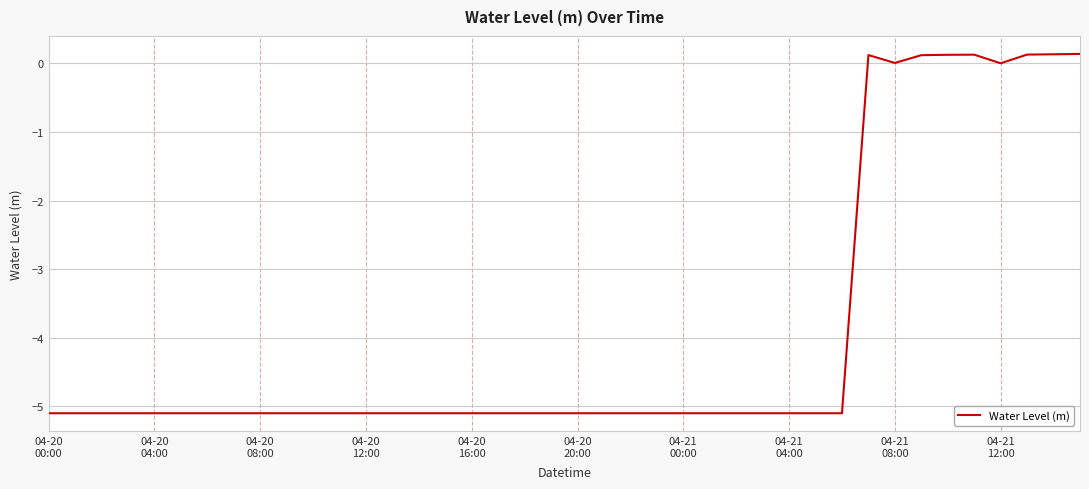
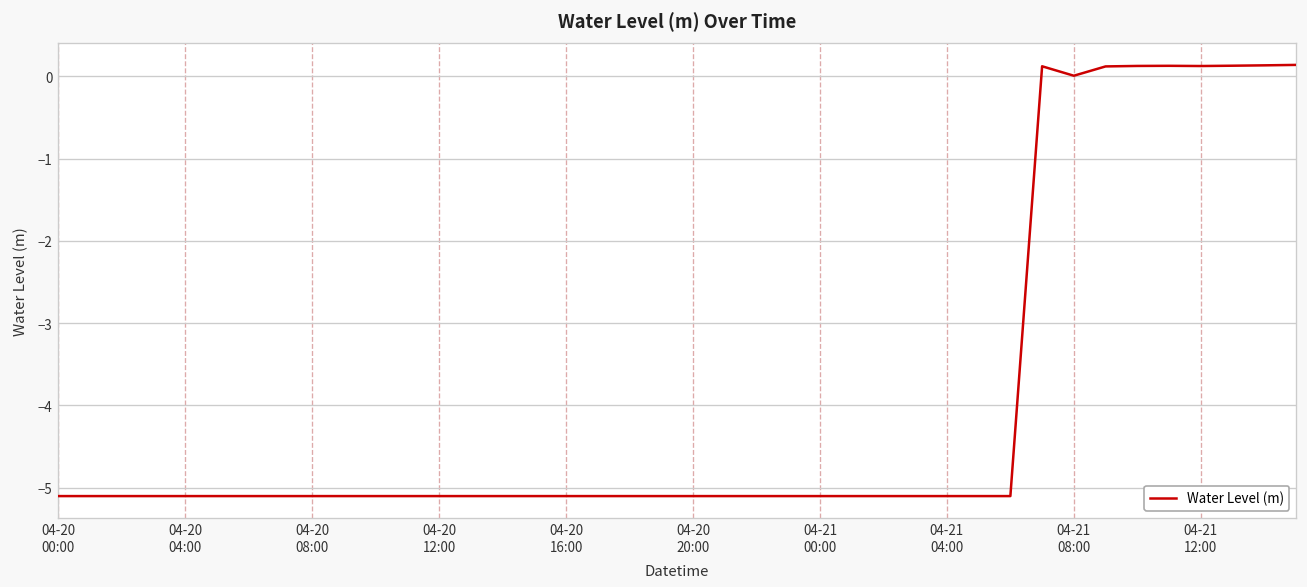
04-21 12:00: 0.0 -> 0.1
